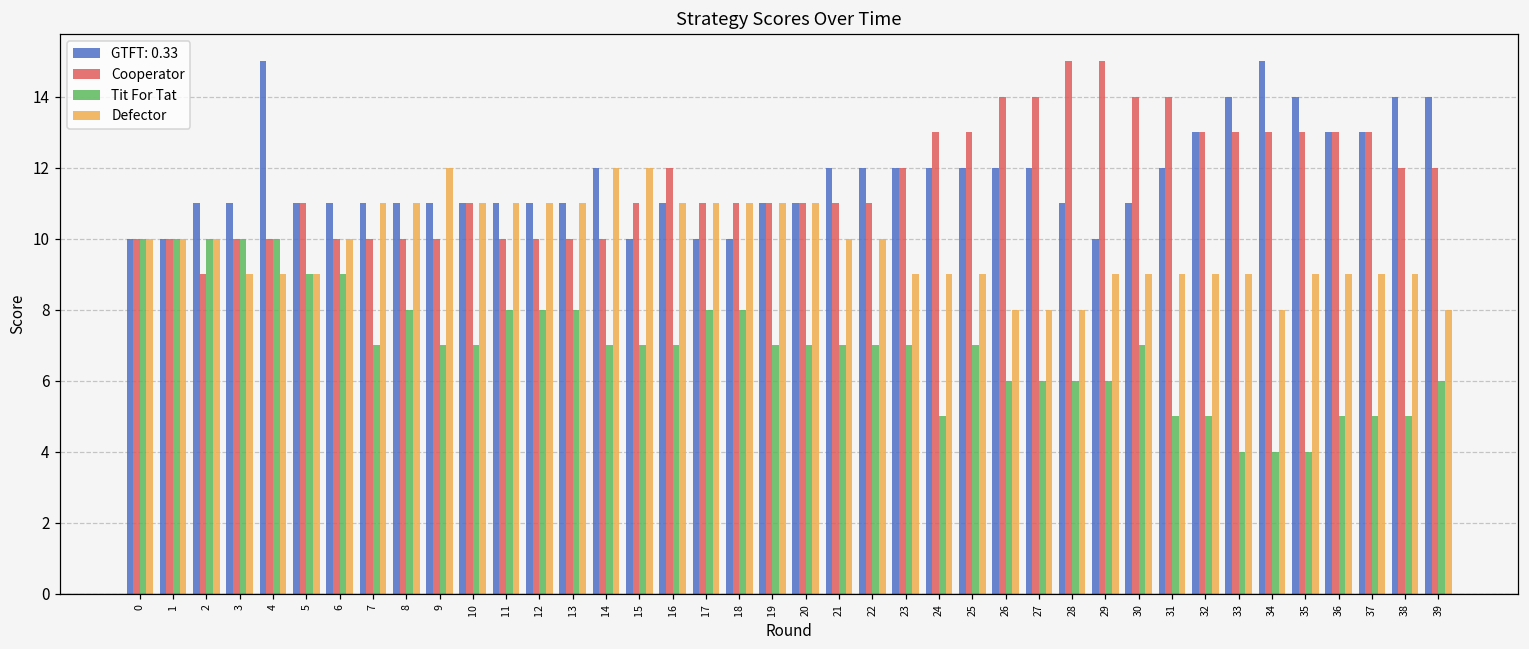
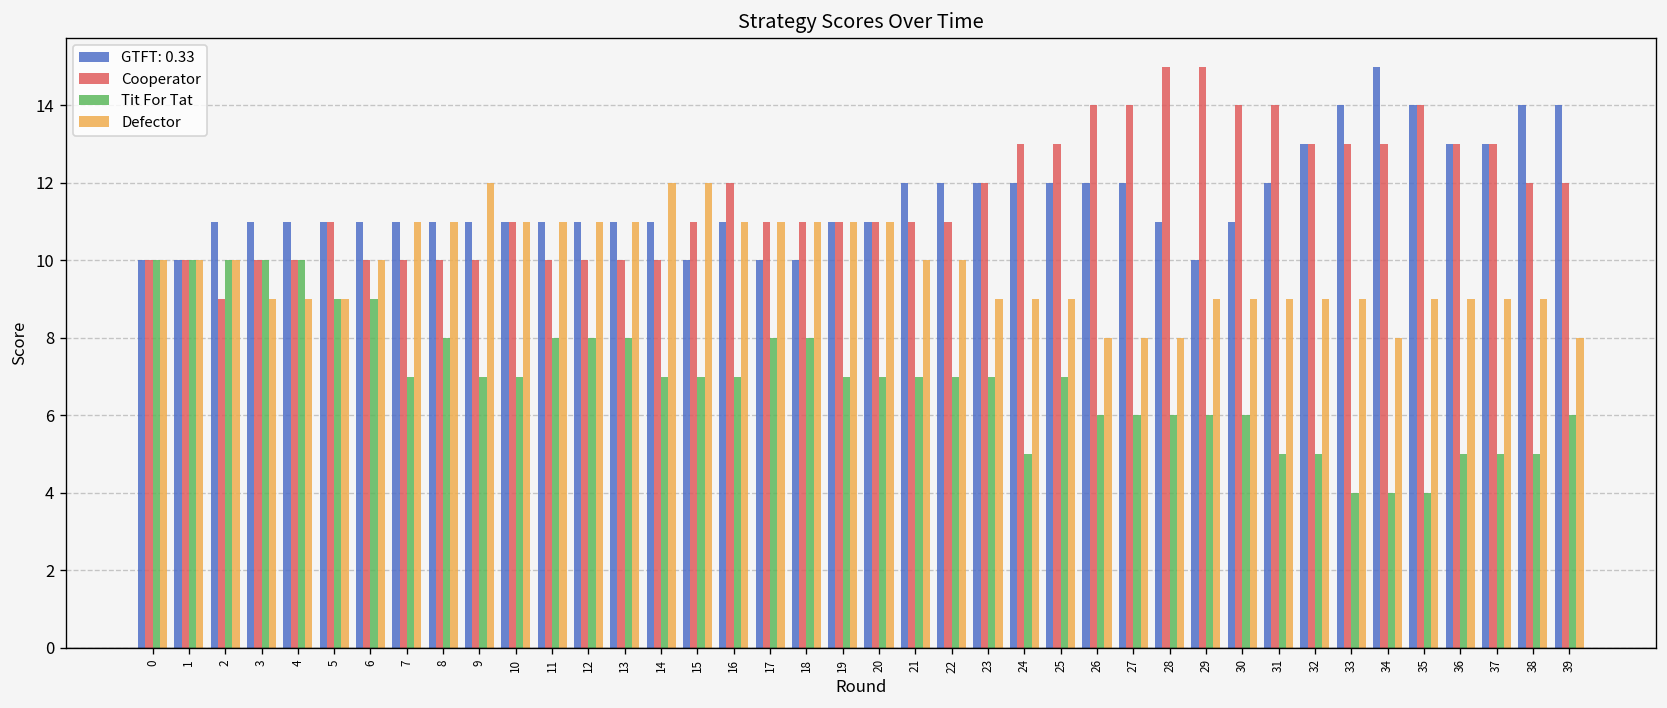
GTFT: 0.33, 4: 15 -> 11
GTFT: 0.33, 14: 12 -> 11
Tit For Tat, 30: 7 -> 6
Cooperator, 35: 13 -> 14
